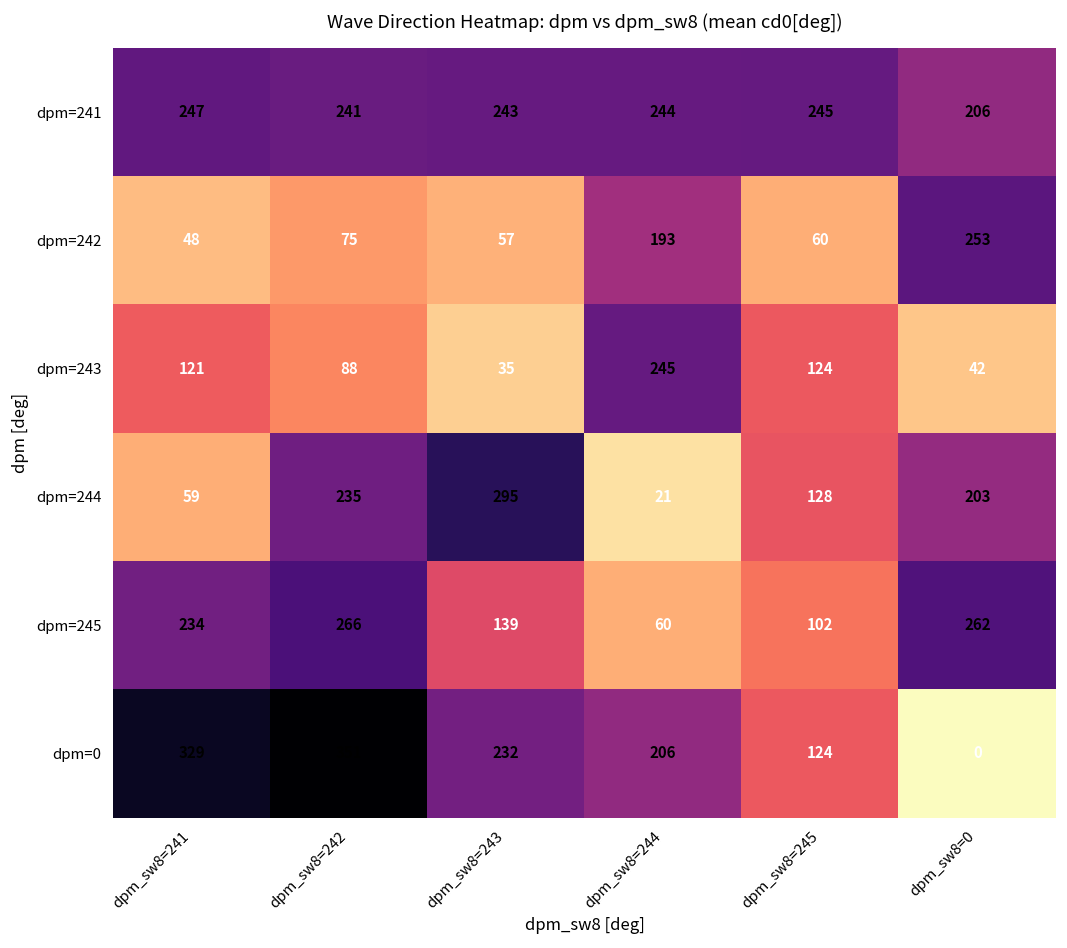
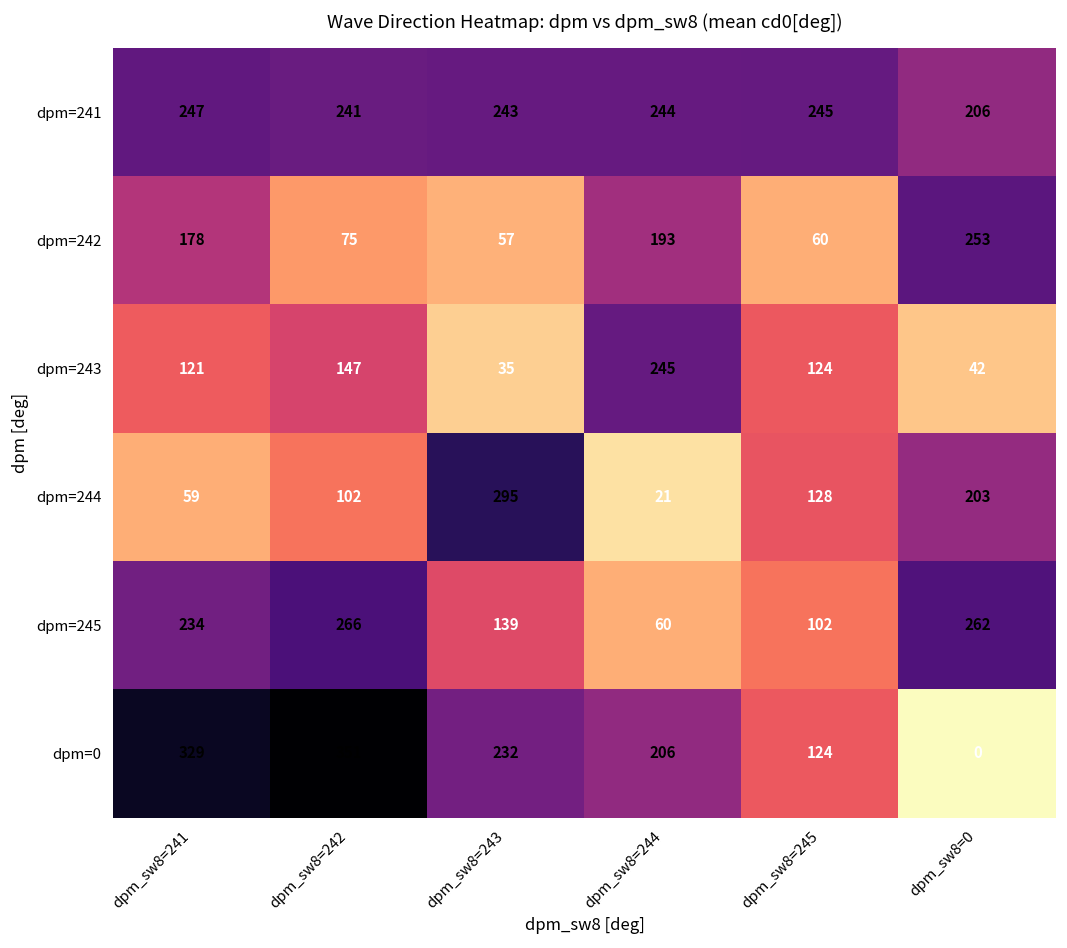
dpm=242, dpm_sw8=241: 48 -> 178
dpm=243, dpm_sw8=242: 88 -> 147
dpm=244, dpm_sw8=242: 235 -> 102
